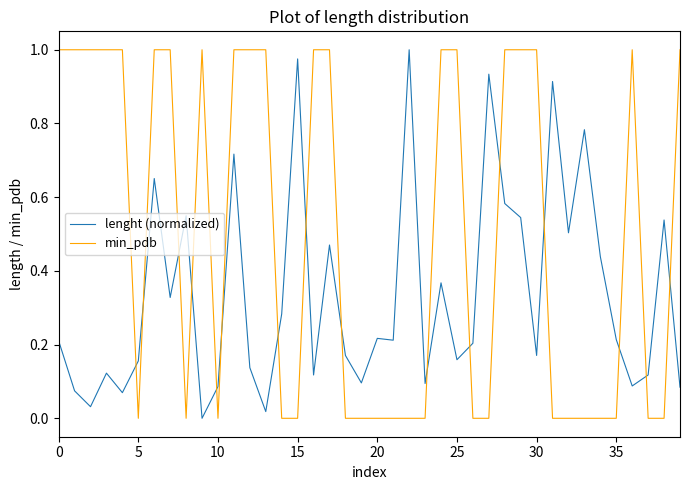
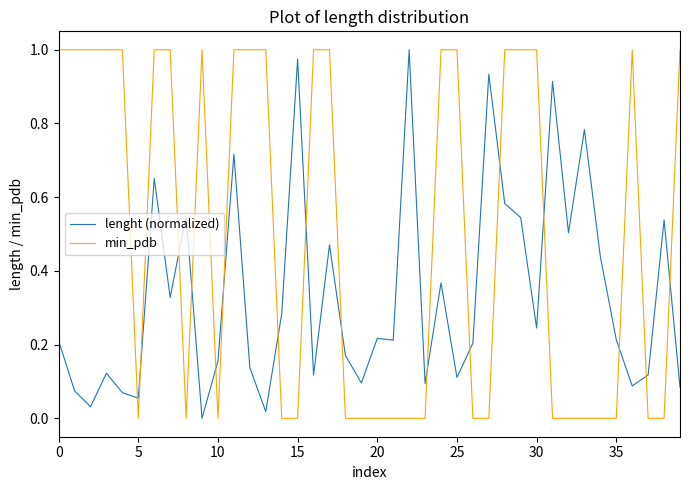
lenght (normalized), 5: 0.16 -> 0.05
lenght (normalized), 10: 0.09 -> 0.16
lenght (normalized), 25: 0.16 -> 0.11
lenght (normalized), 30: 0.17 -> 0.25
